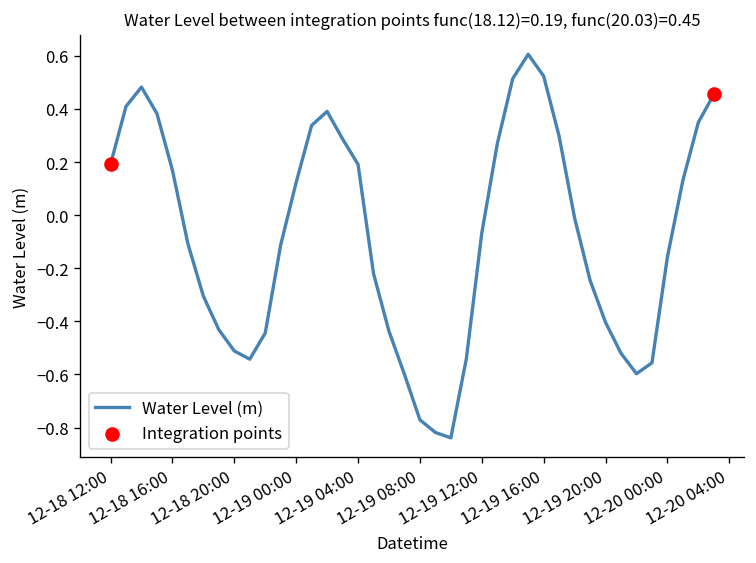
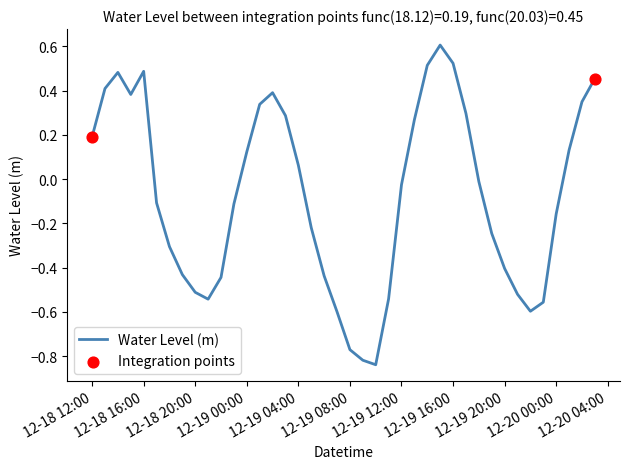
Water Level (m), 12-18 16:00: 0.17 -> 0.49
Water Level (m), 12-19 04:00: 0.19 -> 0.06
Water Level (m), 12-19 12:00: -0.07 -> -0.03
